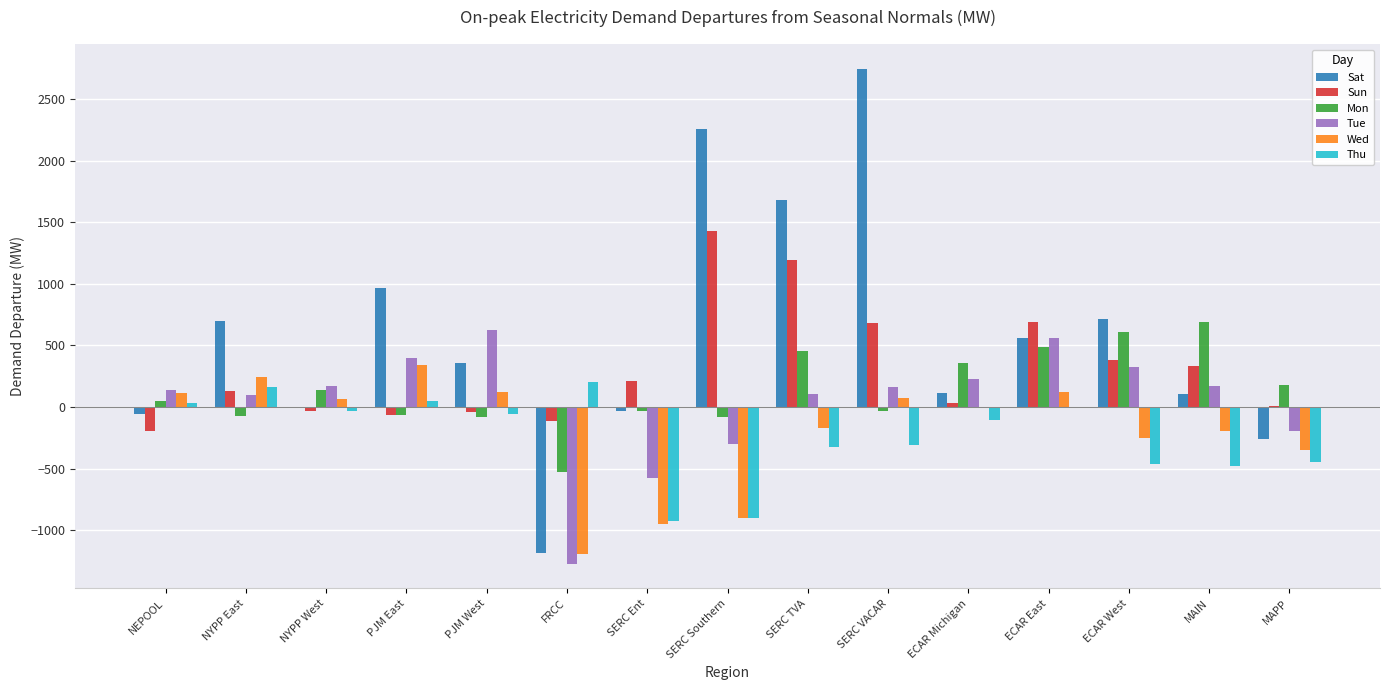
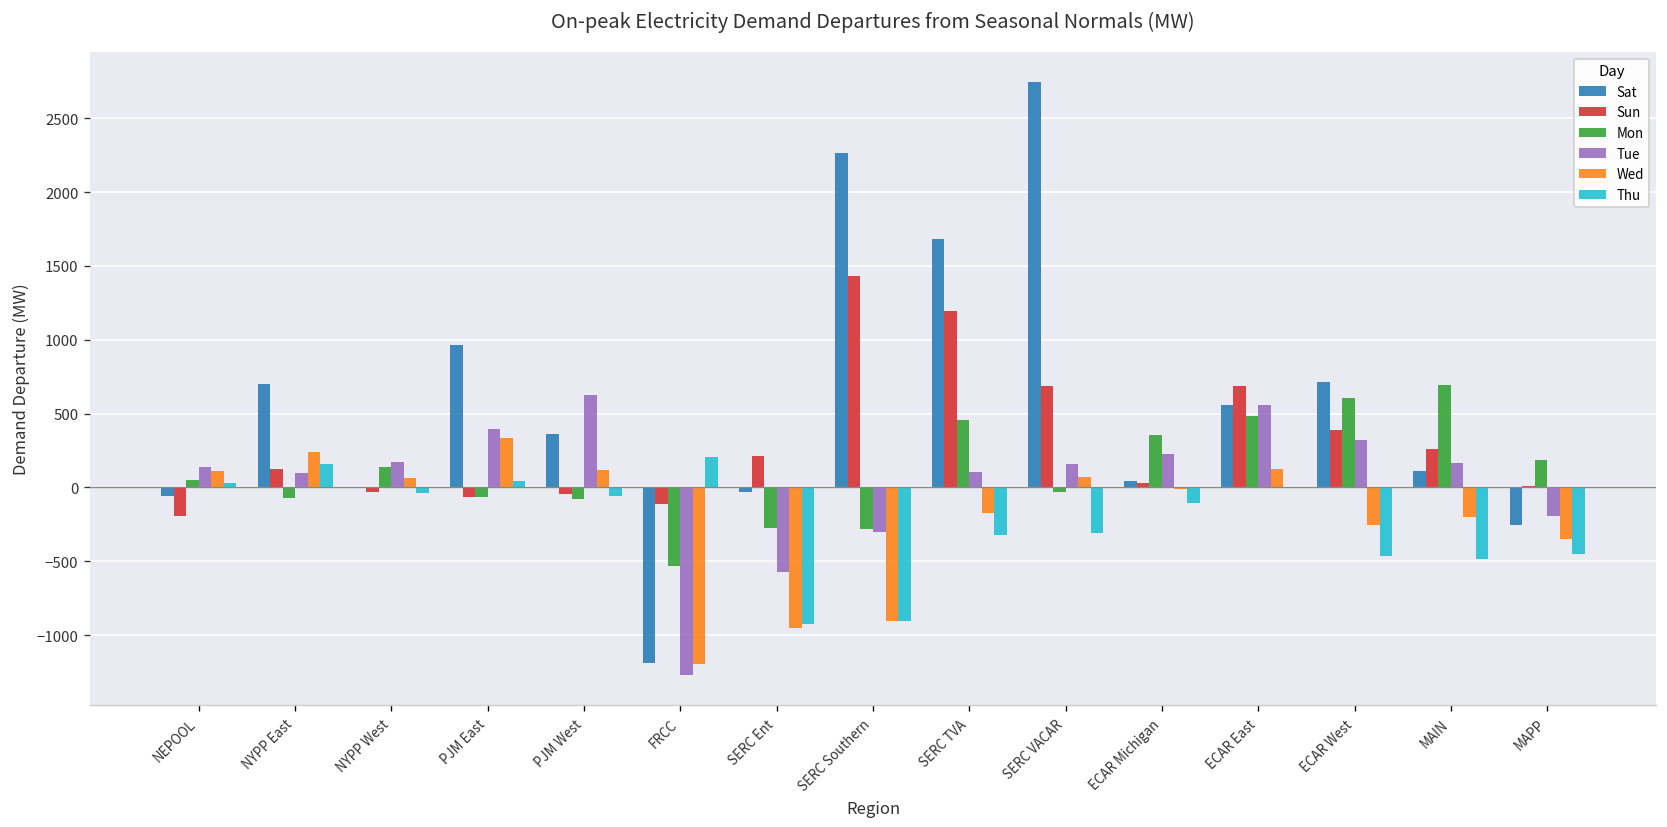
Mon, SERC Ent: -40 -> -280
Mon, SERC Southern: -80 -> -280
Sat, ECAR Michigan: 120 -> 50
Sun, MAIN: 330 -> 260
